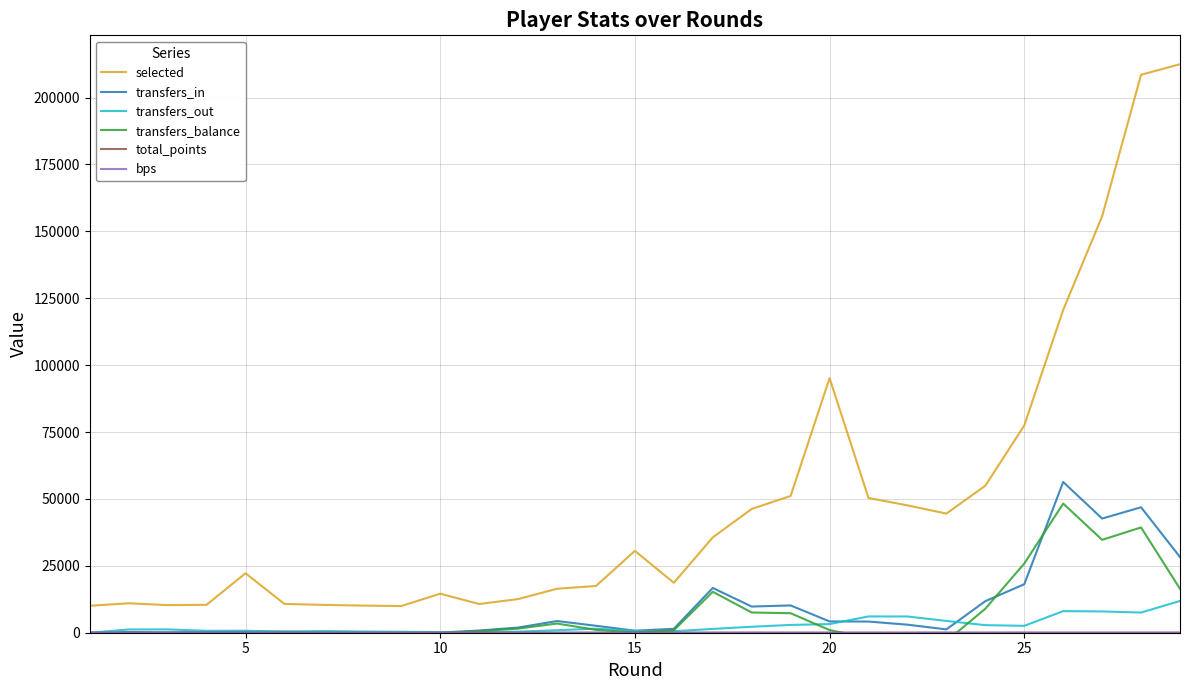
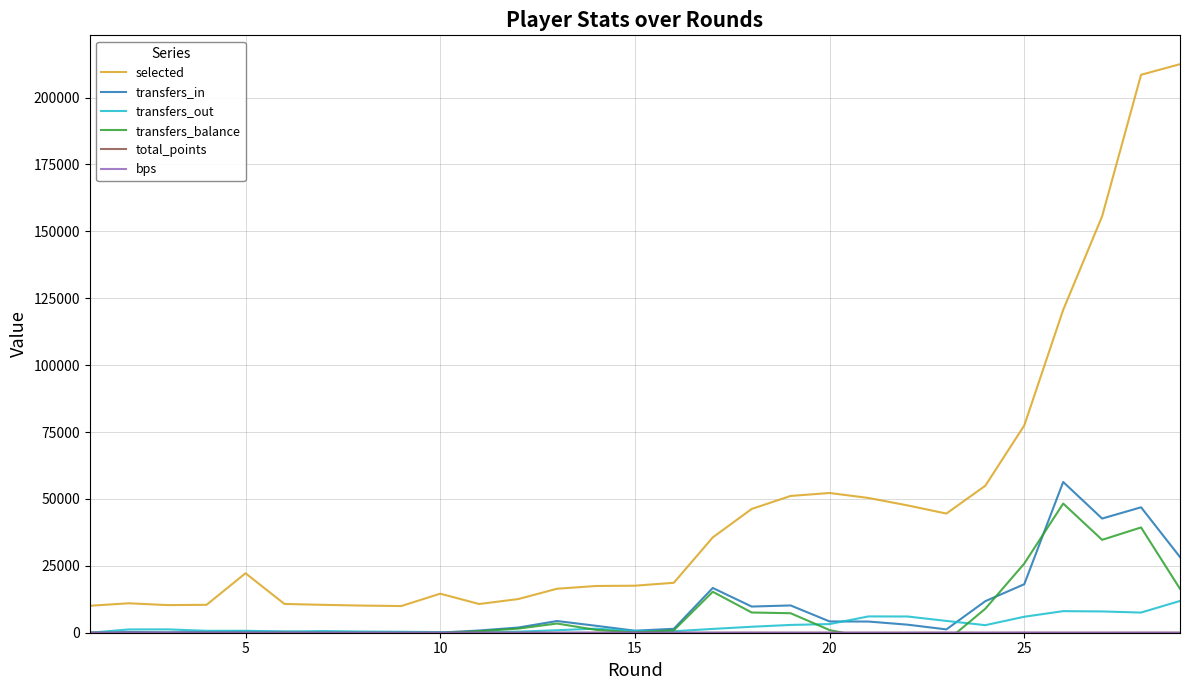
selected, 15: 31000 -> 18000
selected, 20: 95000 -> 52000
transfers_out, 25: 3000 -> 6000
